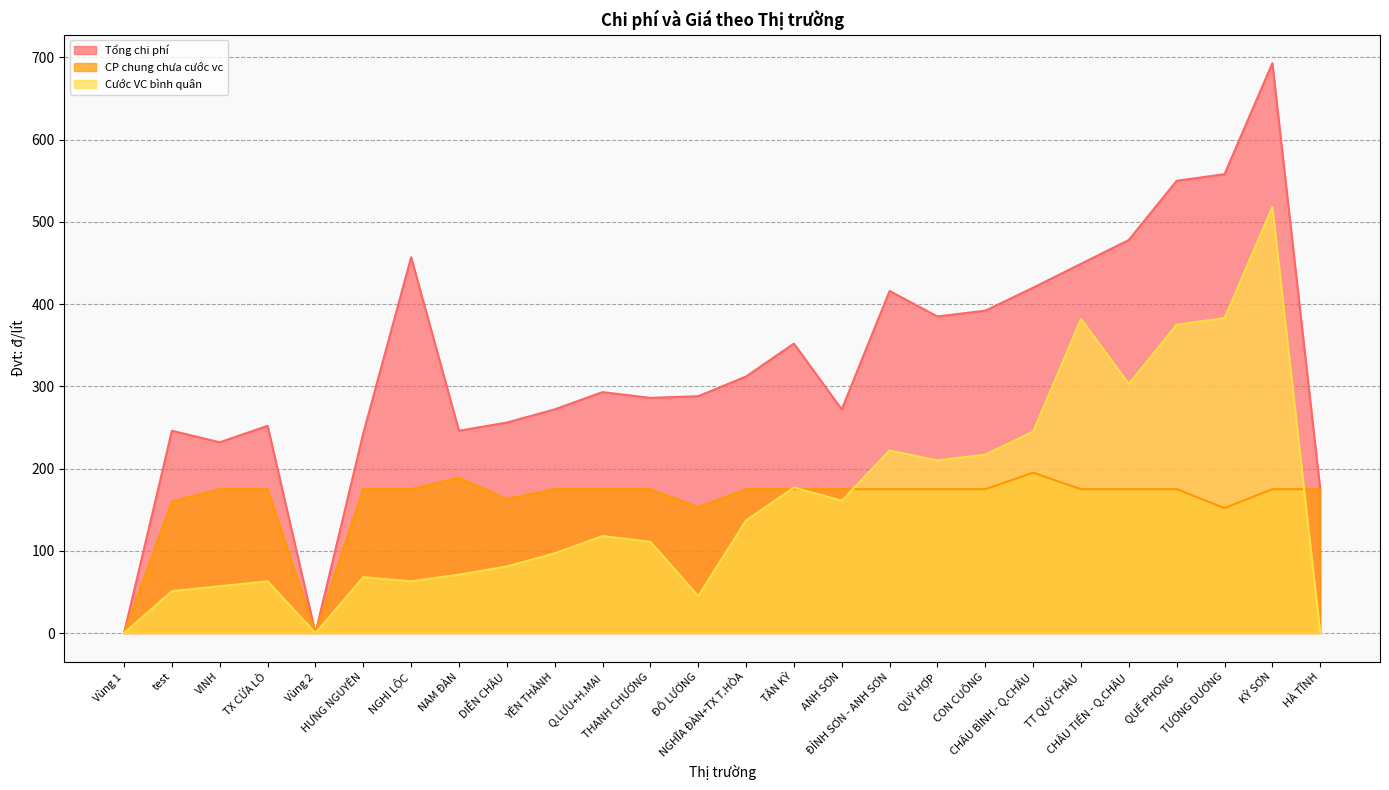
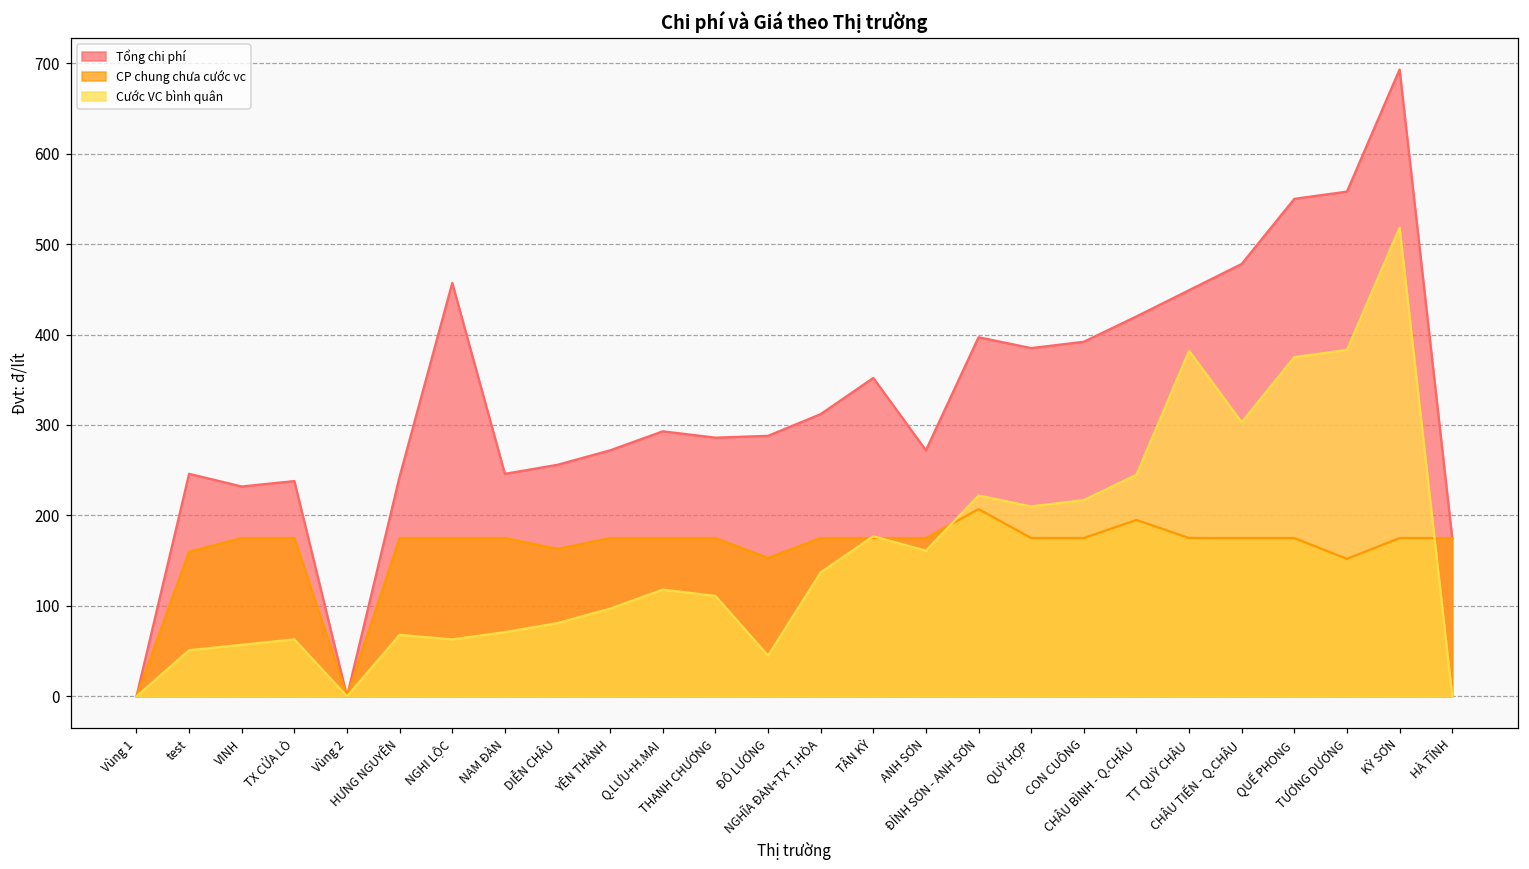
Tổng chi phí, TX CỬA LÒ: 250 -> 240
CP chung chưa cước vc, NAM ĐÀN: 190 -> 180
Tổng chi phí, ĐỈNH SƠN - ANH SƠN: 420 -> 400
CP chung chưa cước vc, ĐỈNH SƠN - ANH SƠN: 180 -> 210
